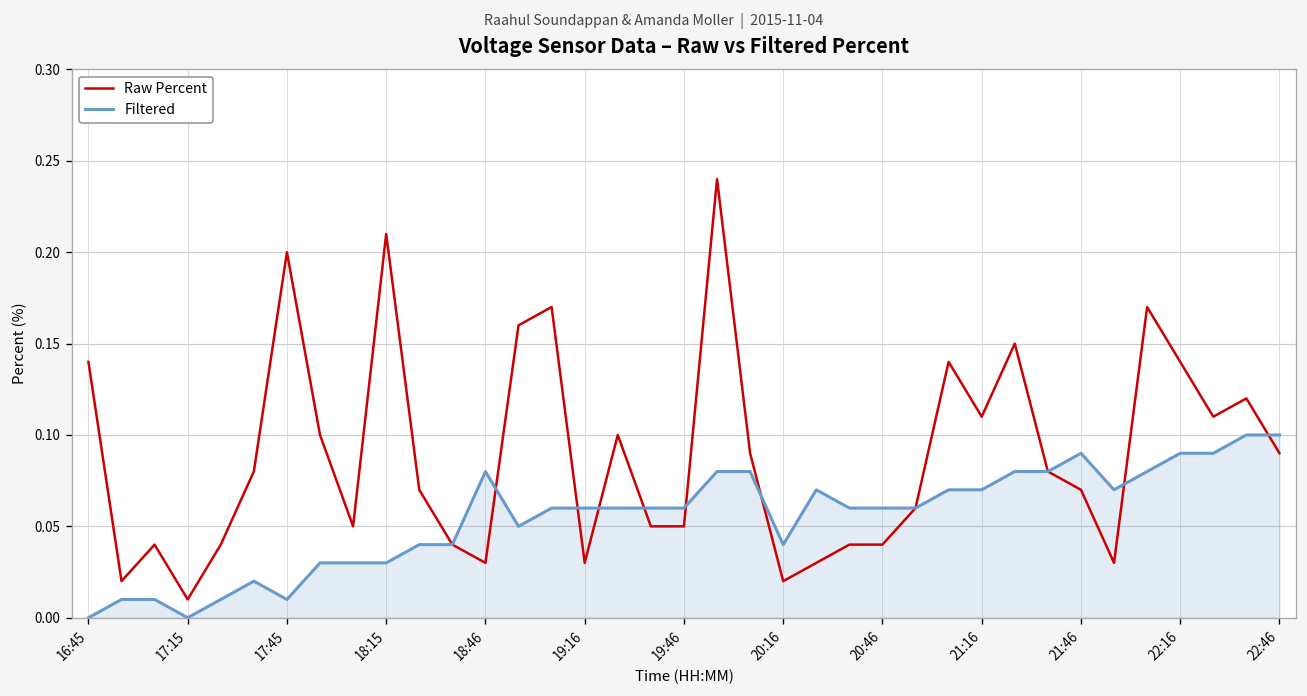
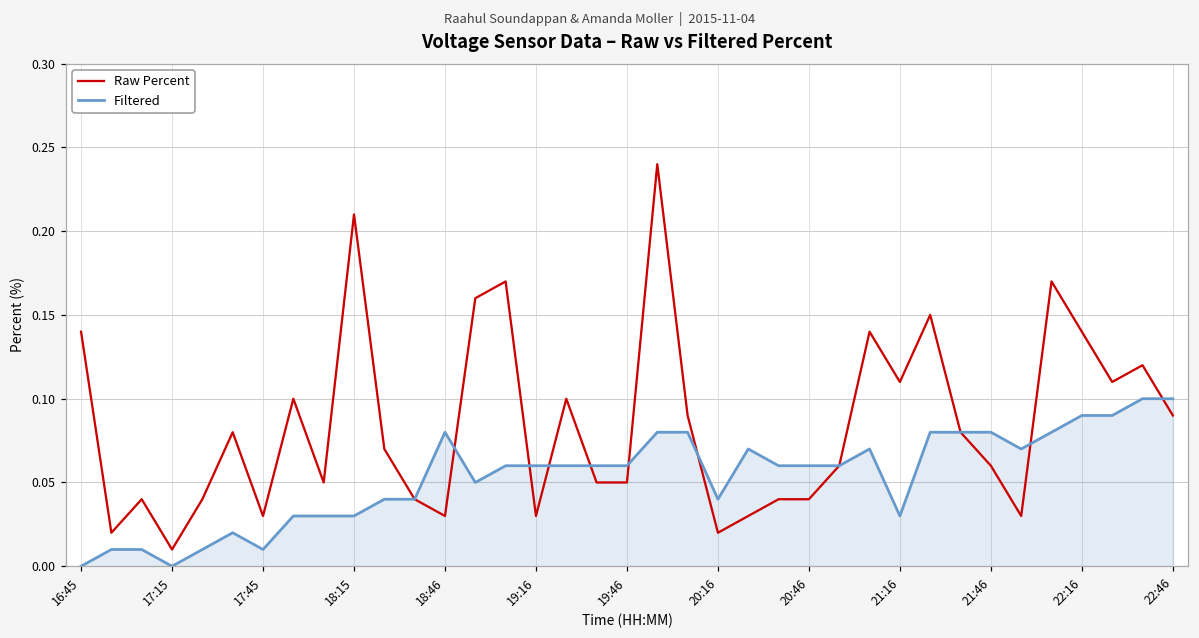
Raw Percent, 17:45: 0.20 -> 0.03
Filtered, 21:16: 0.07 -> 0.03
Raw Percent, 21:46: 0.07 -> 0.06
Filtered, 21:46: 0.09 -> 0.08
